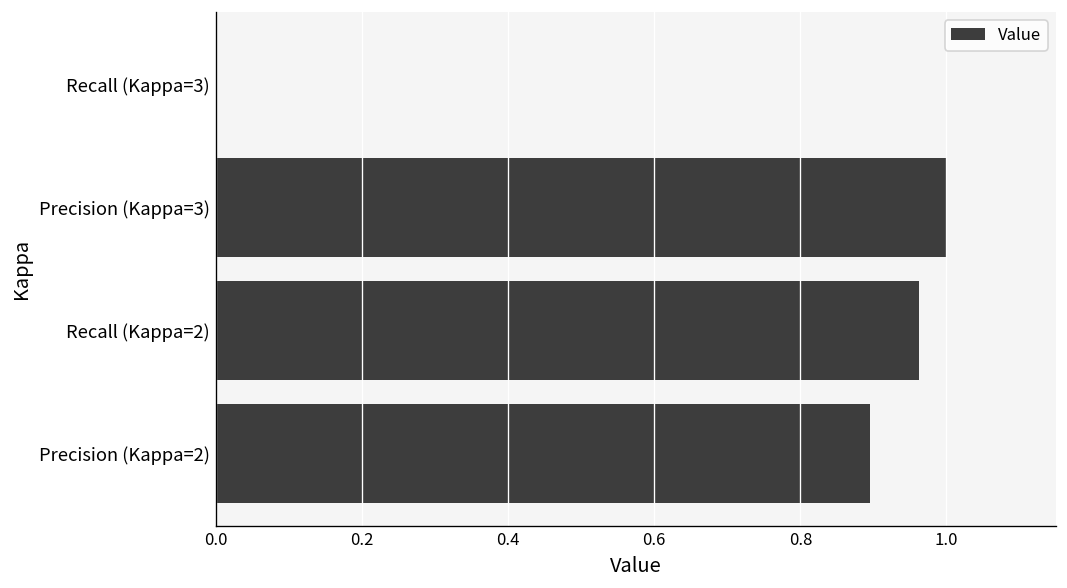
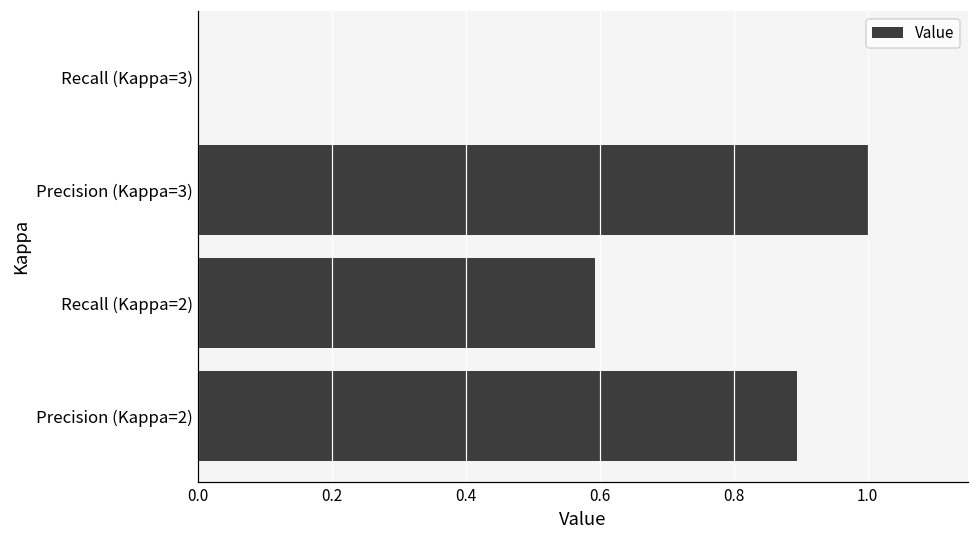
Recall (Kappa=2): 0.96 -> 0.59
